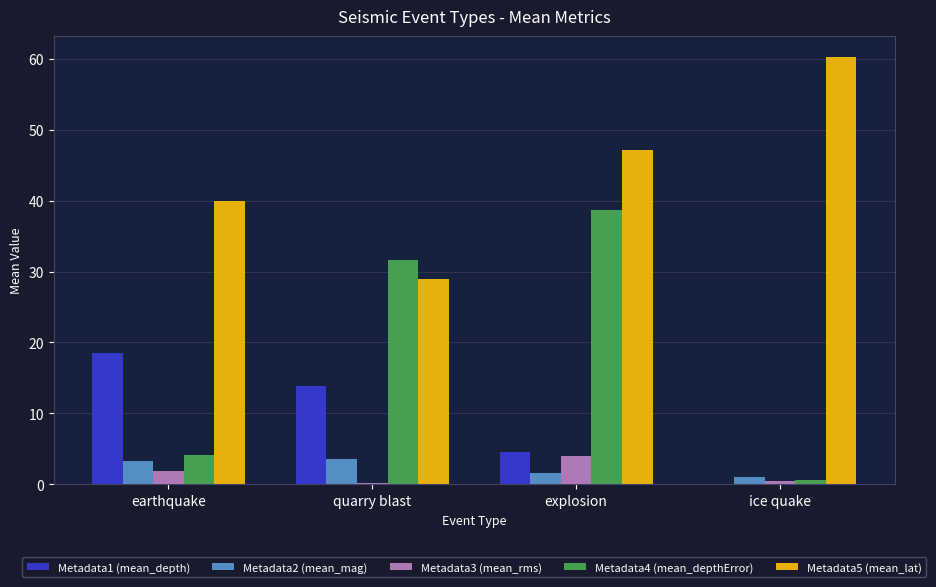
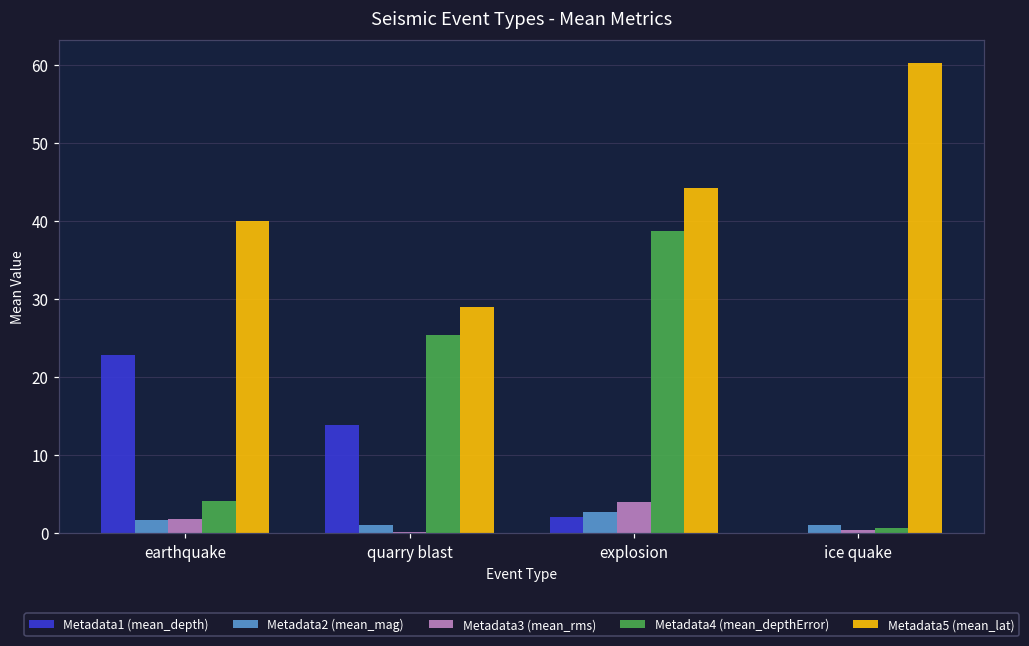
Metadata1 (mean_depth), earthquake: 18 -> 23
Metadata2 (mean_mag), earthquake: 3 -> 2
Metadata2 (mean_mag), quarry blast: 4 -> 1
Metadata4 (mean_depthError), quarry blast: 32 -> 25
Metadata1 (mean_depth), explosion: 5 -> 2
Metadata2 (mean_mag), explosion: 2 -> 3
Metadata5 (mean_lat), explosion: 47 -> 44
